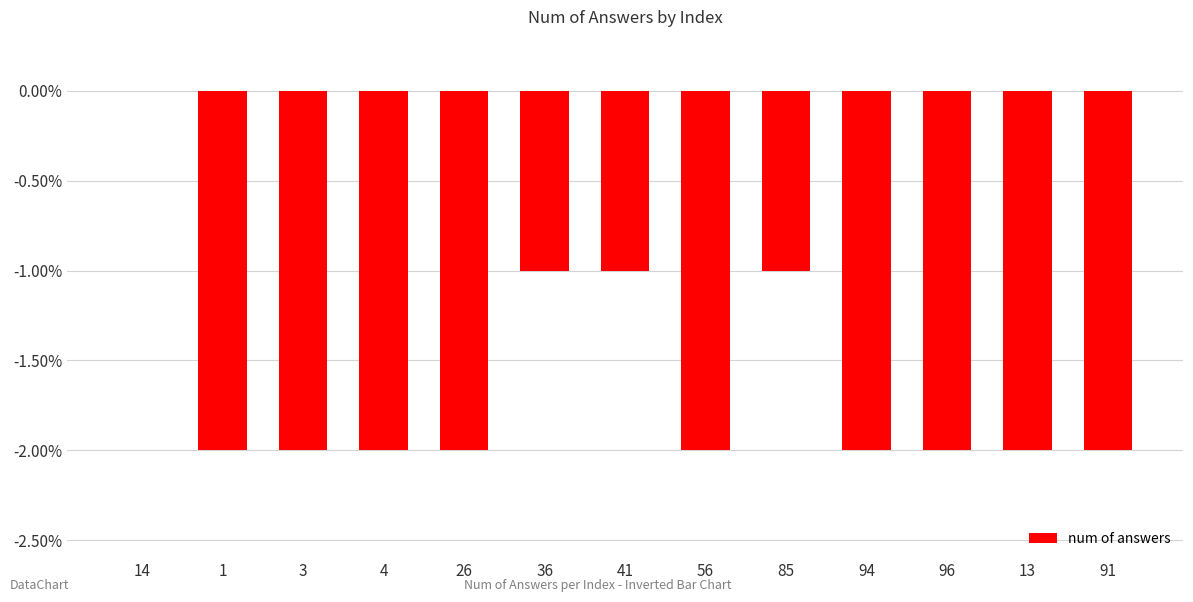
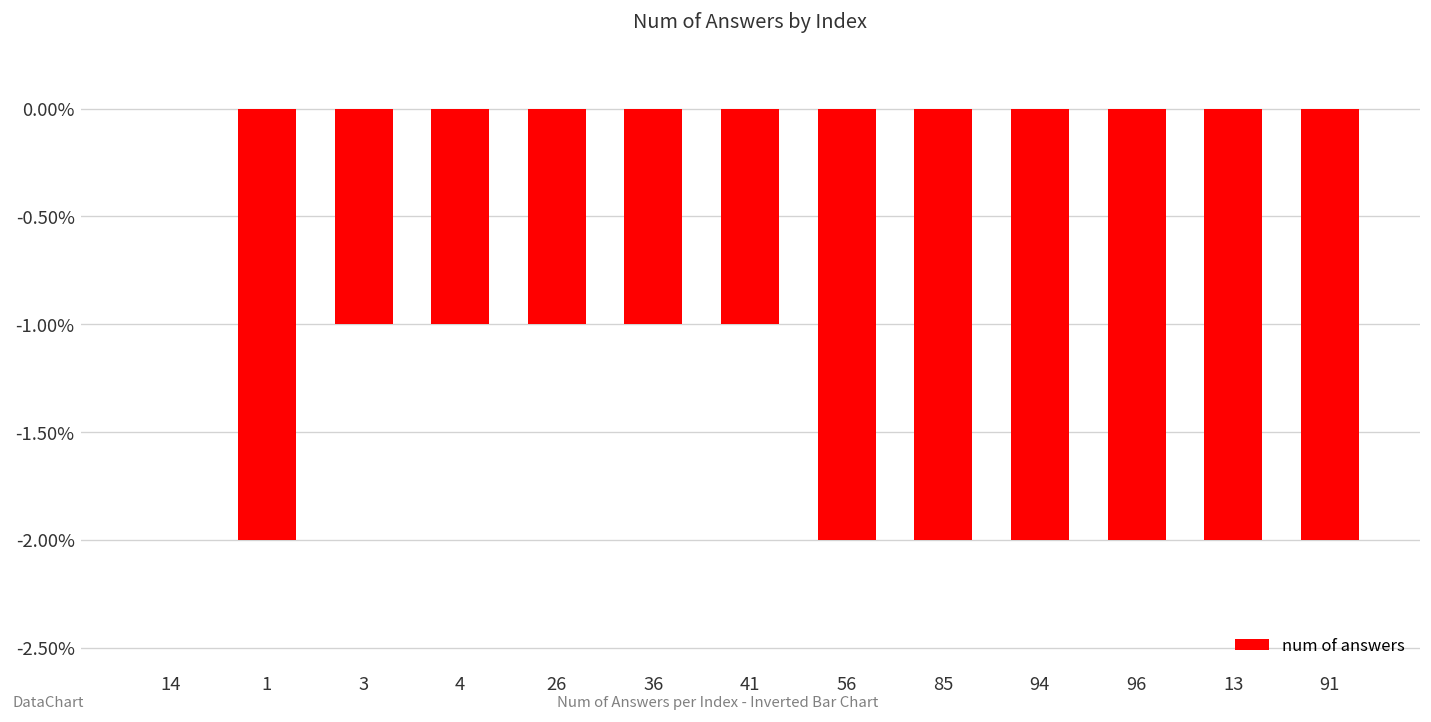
3: -2.00% -> -1.00%
4: -2.00% -> -1.00%
26: -2.00% -> -1.00%
85: -1.00% -> -2.00%
